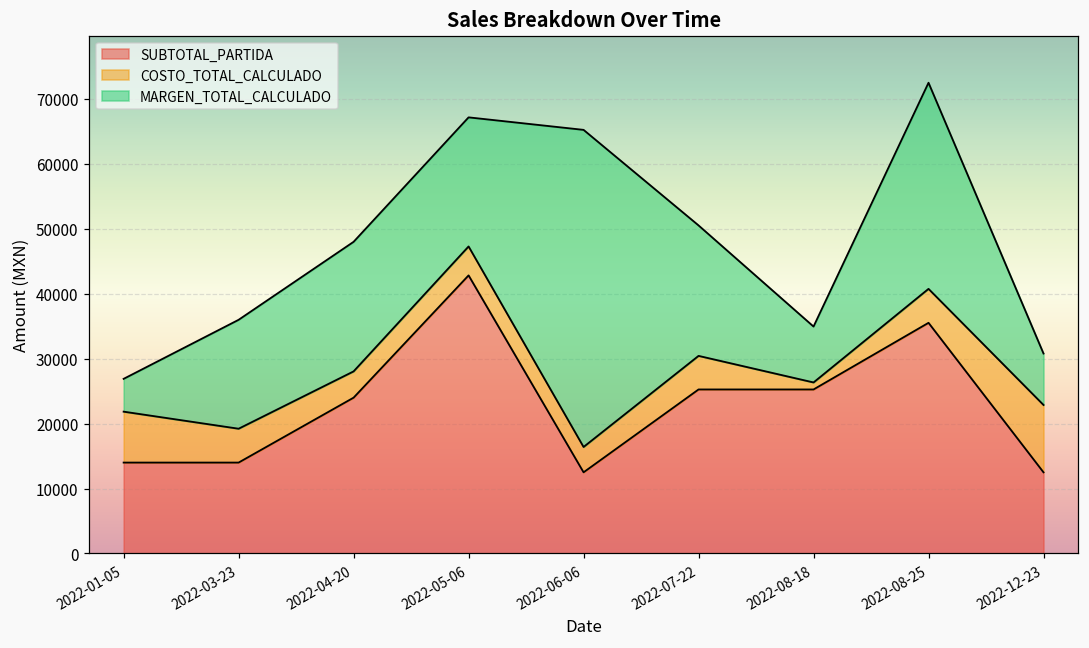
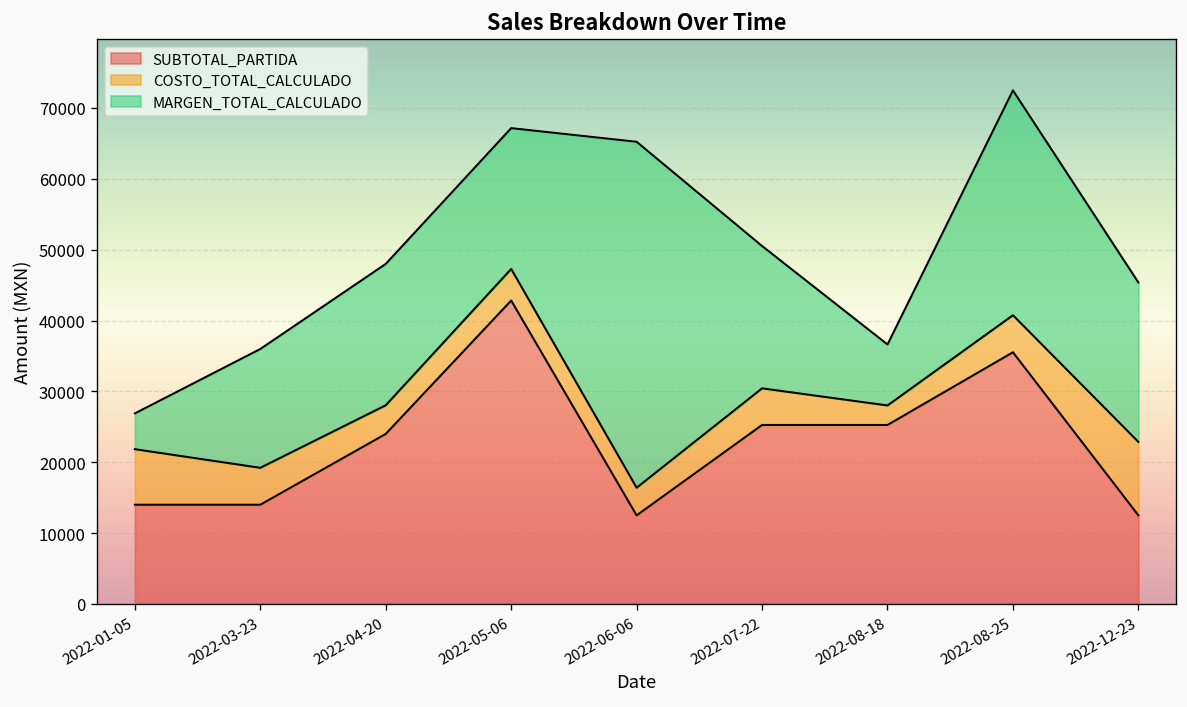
COSTO_TOTAL_CALCULADO, 2022-08-18: 1000 -> 3000
MARGEN_TOTAL_CALCULADO, 2022-12-23: 8000 -> 22000
